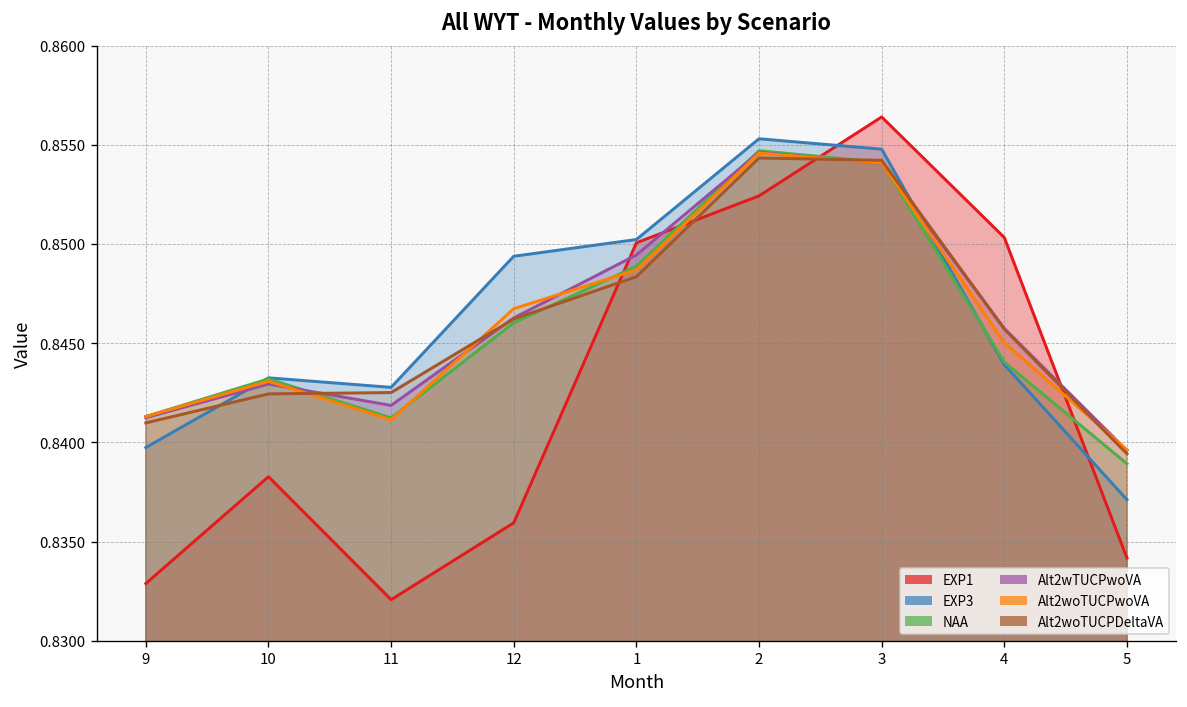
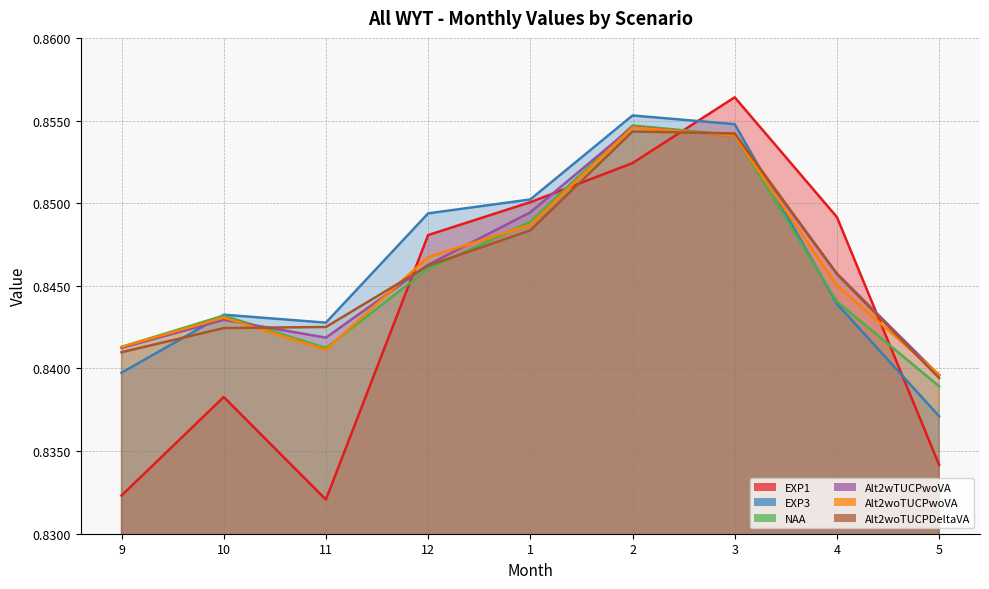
EXP1, 9: 0.8329 -> 0.8323
EXP1, 12: 0.8359 -> 0.8481
EXP1, 4: 0.8503 -> 0.8492
